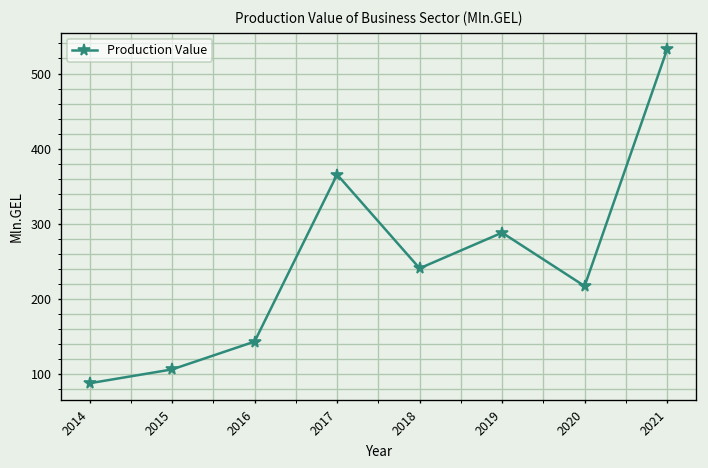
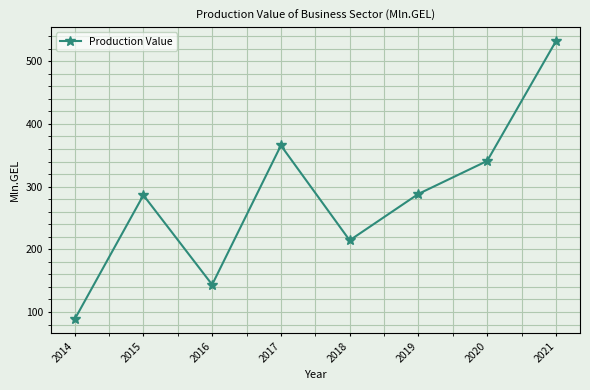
2015: 110 -> 290
2018: 240 -> 210
2020: 220 -> 340
